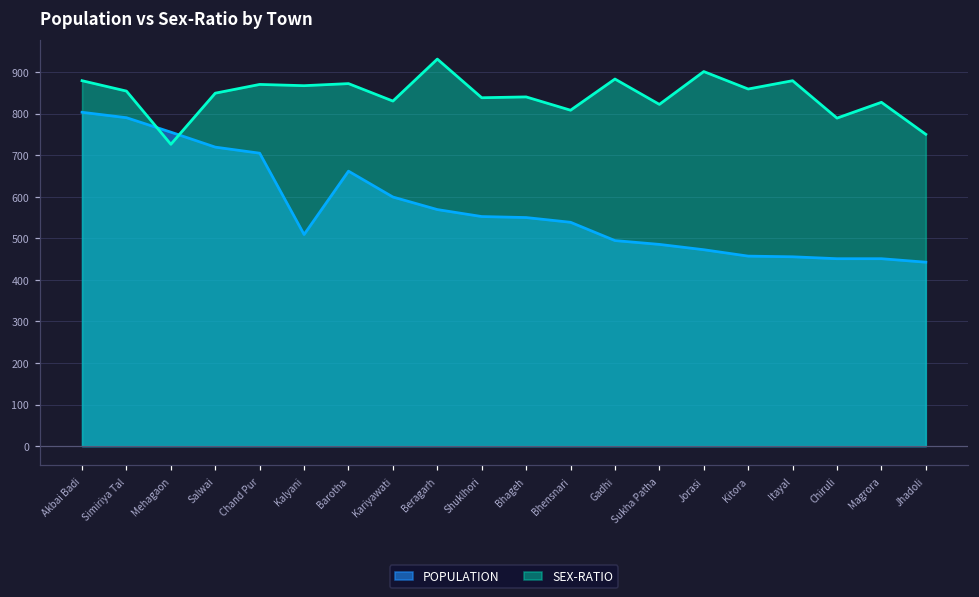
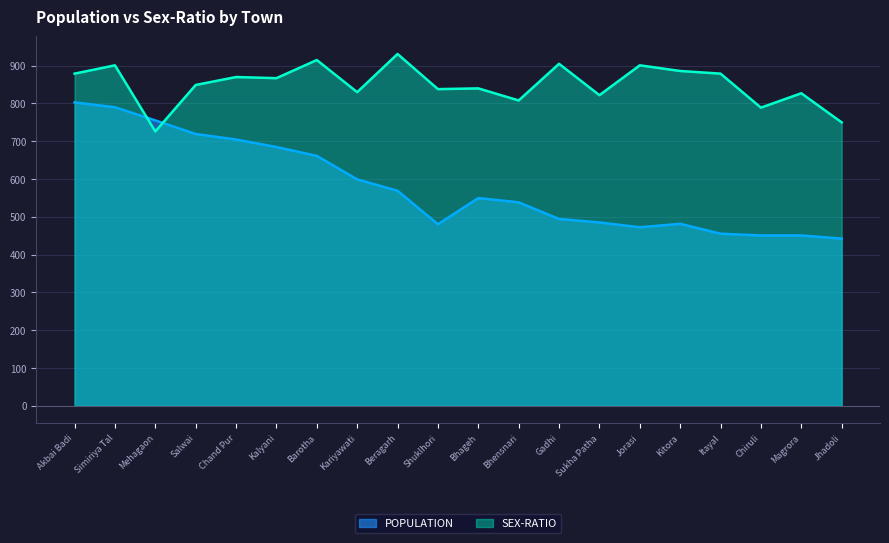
SEX-RATIO, Simiriya Tal: 850 -> 900
POPULATION, Kalyani: 510 -> 680
SEX-RATIO, Barotha: 870 -> 920
POPULATION, Shuklhori: 550 -> 480
SEX-RATIO, Gadhi: 880 -> 910
POPULATION, Kitora: 460 -> 480
SEX-RATIO, Kitora: 860 -> 890
